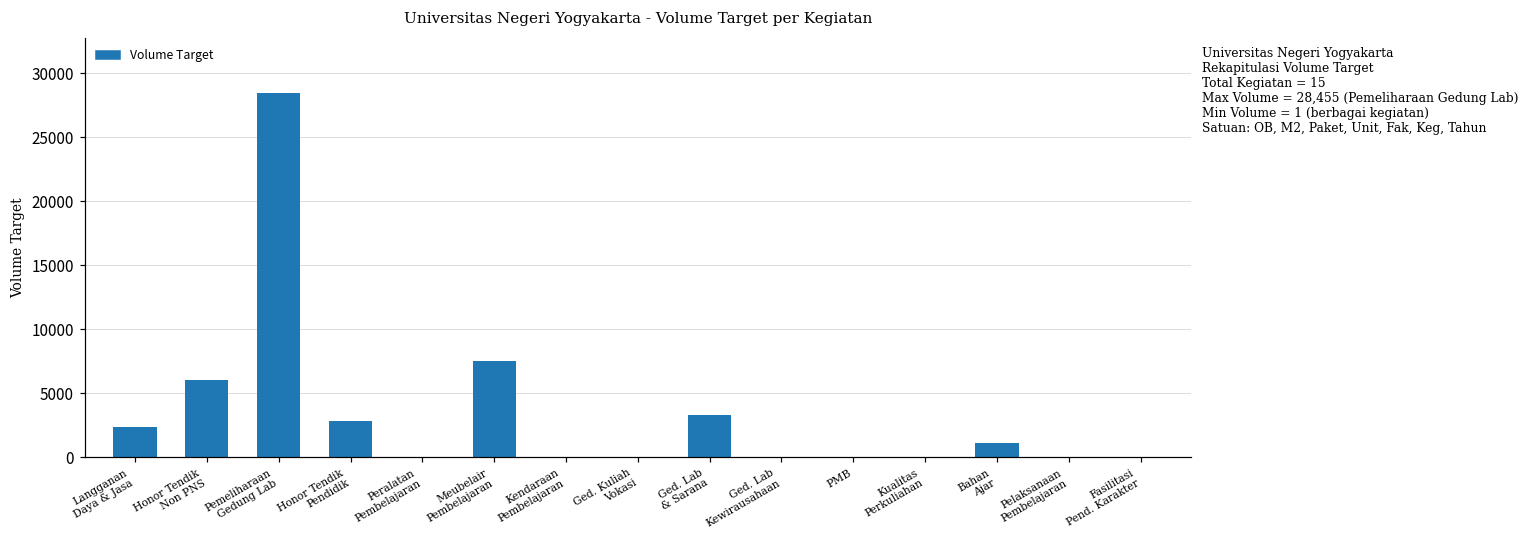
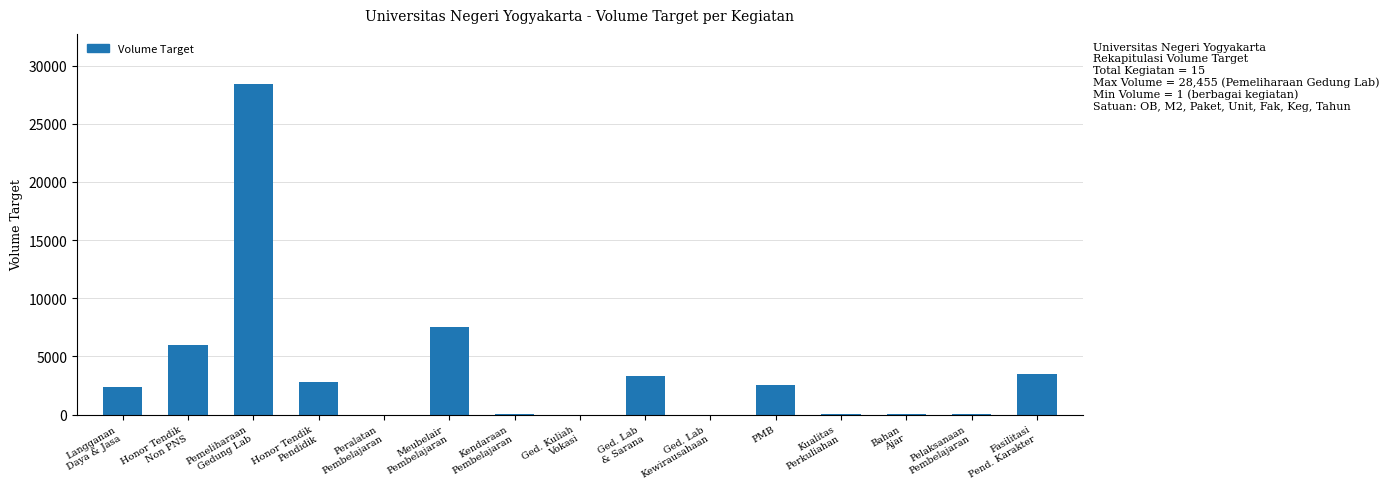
PMB: 0 -> 2500
Bahan Ajar: 1100 -> 0
Fasilitasi Pend. Karakter: 0 -> 3500
